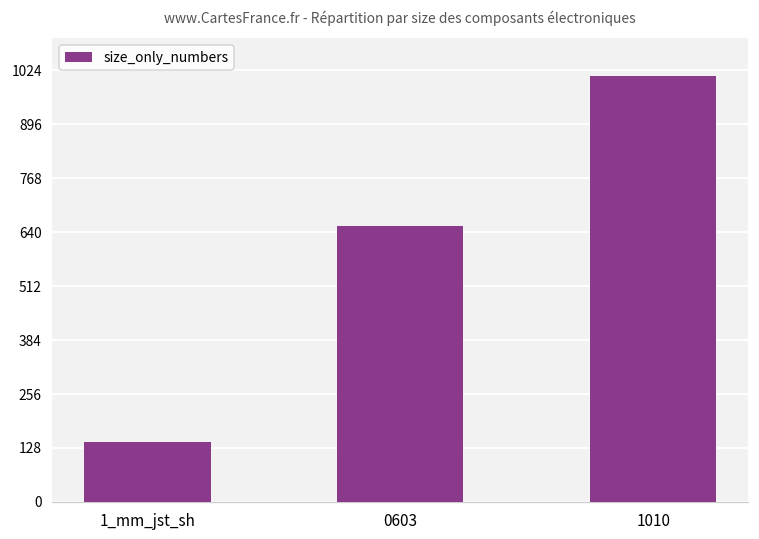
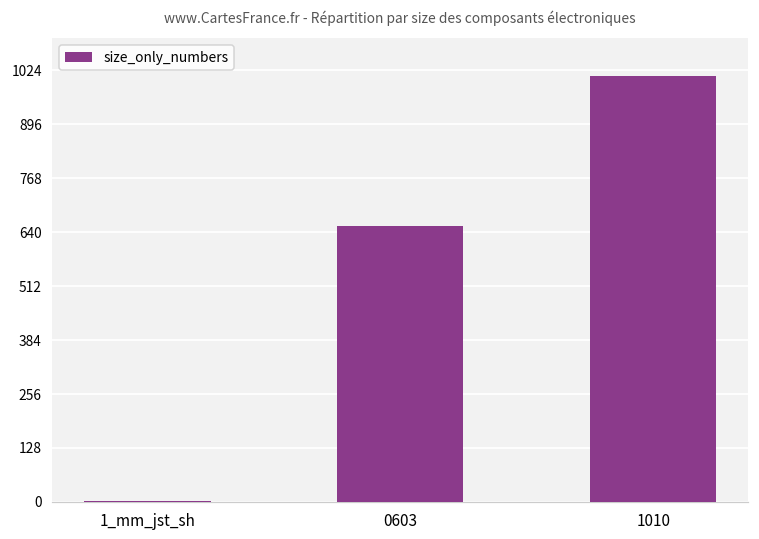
1_mm_jst_sh: 140 -> 0
